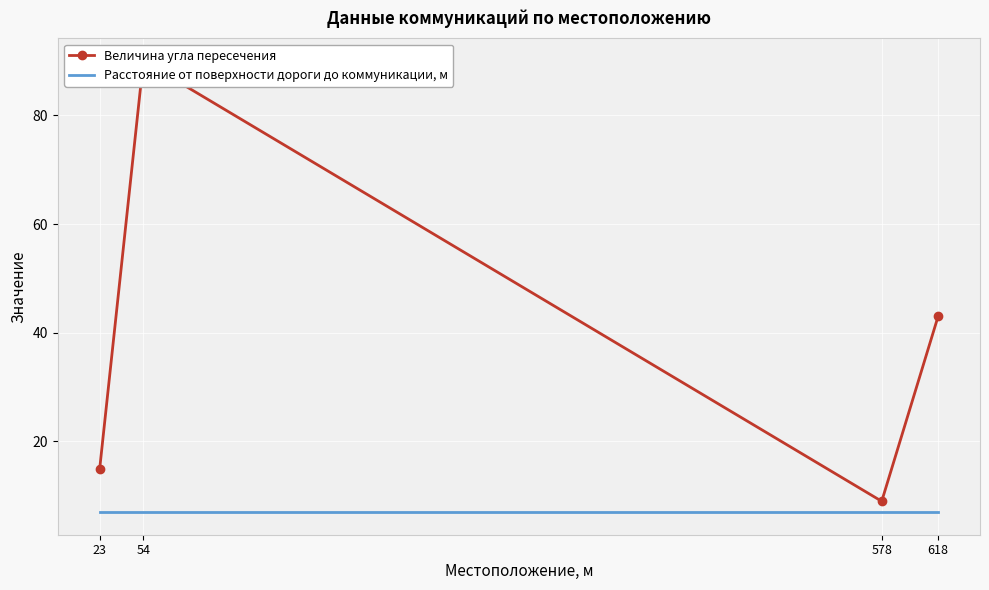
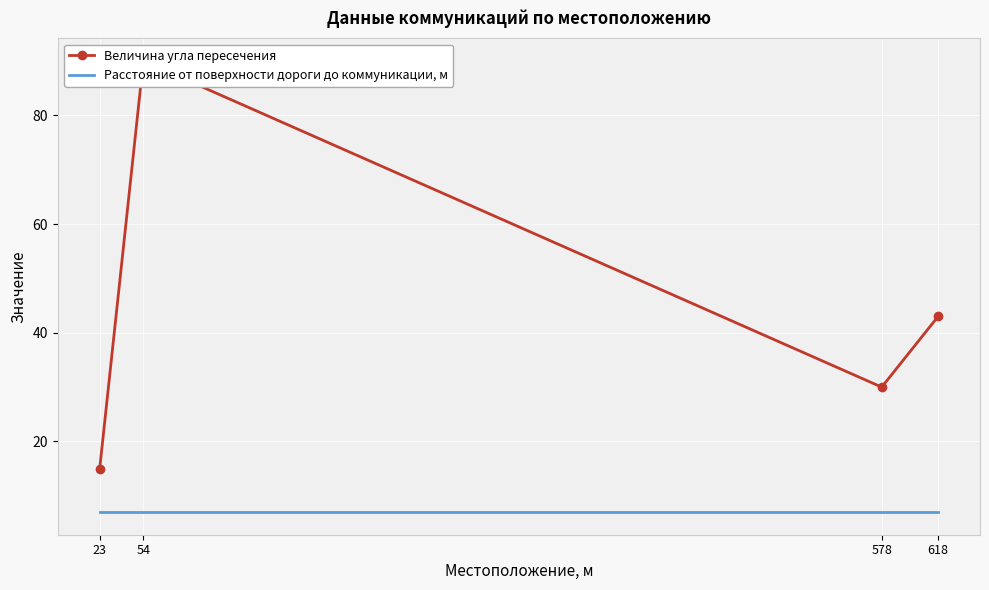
Величина угла пересечения, 578: 9 -> 30
